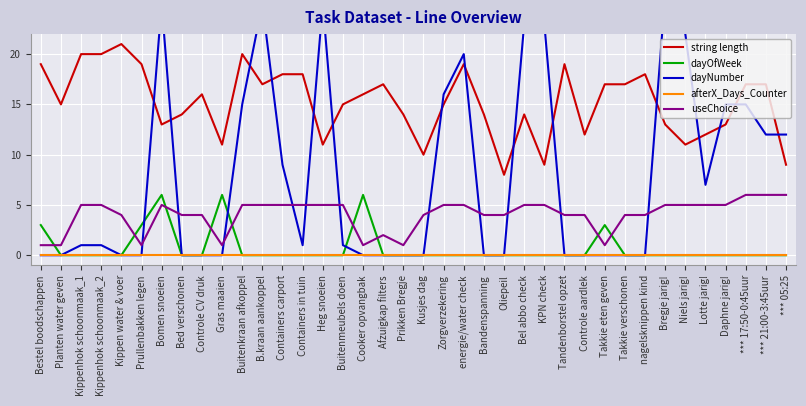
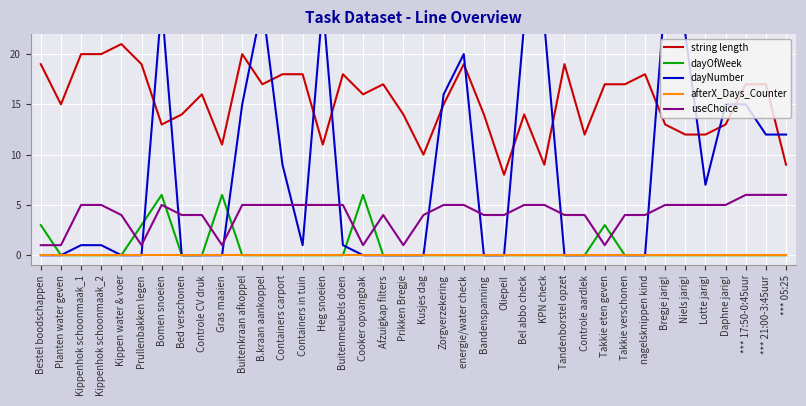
string length, Buitenmeubels doen: 15 -> 18
useChoice, Afzuigkap filters: 2 -> 4
string length, Niels jarig!: 11 -> 12
